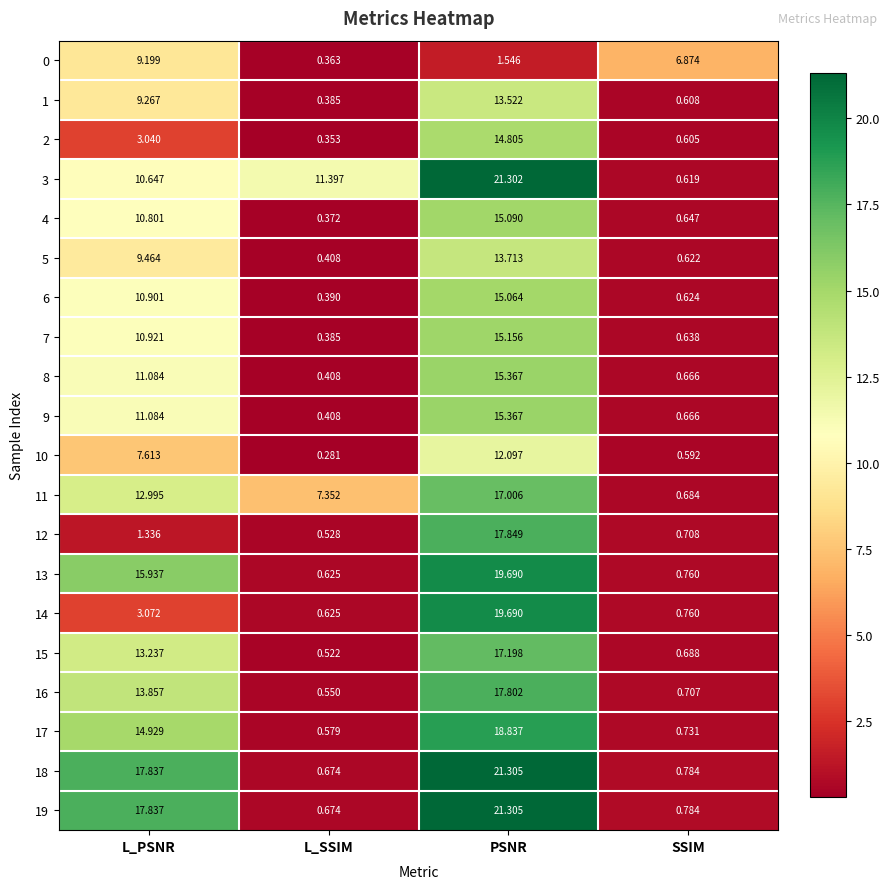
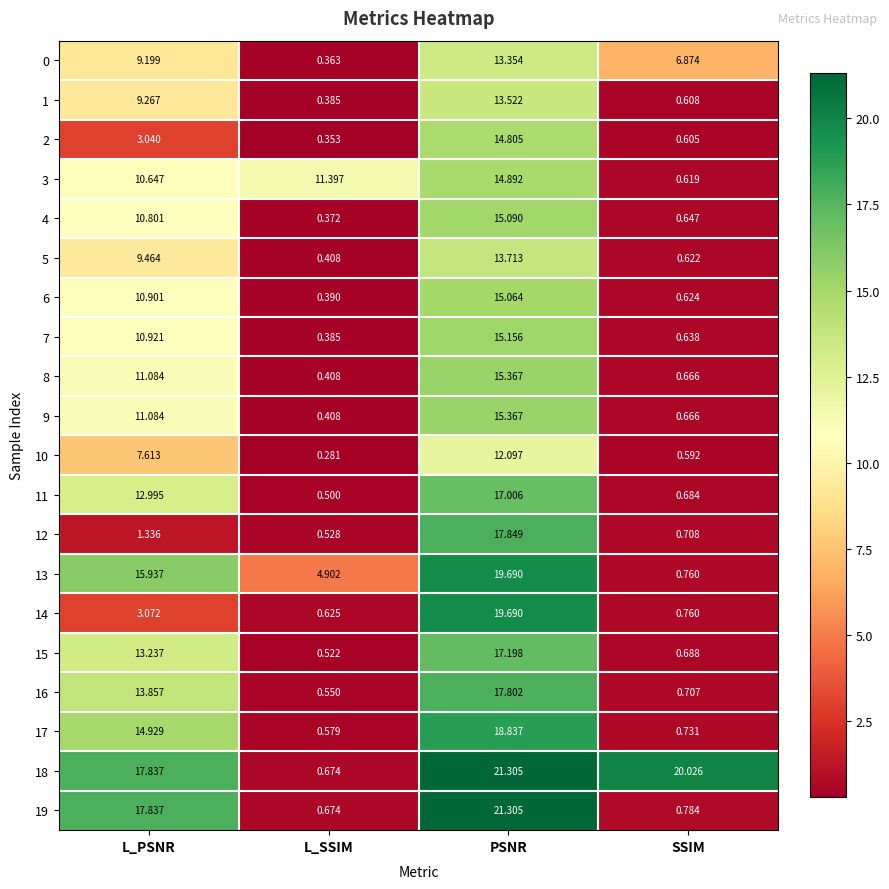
0, PSNR: 1.546 -> 13.354
3, PSNR: 21.302 -> 14.892
11, L_SSIM: 7.352 -> 0.500
13, L_SSIM: 0.625 -> 4.902
18, SSIM: 0.784 -> 20.026
